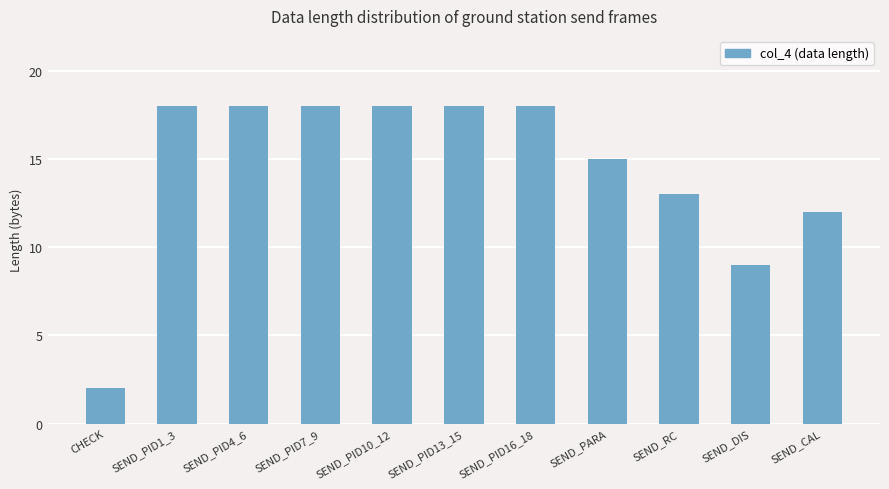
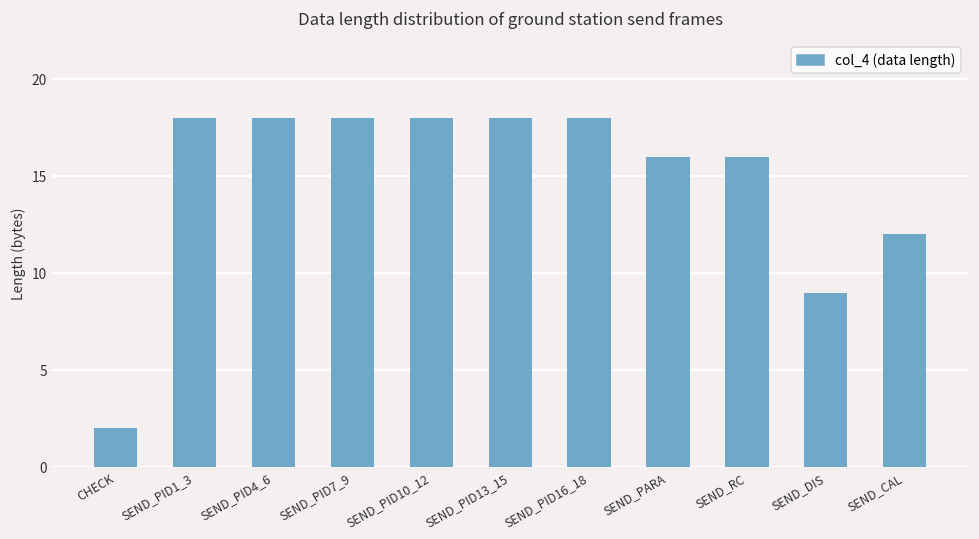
SEND_PARA: 15 -> 16
SEND_RC: 13 -> 16
